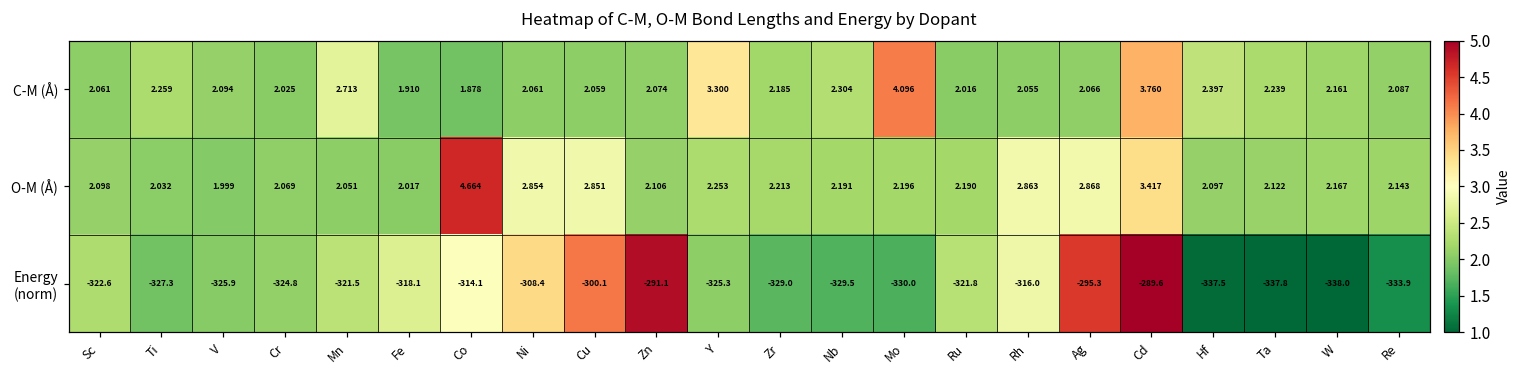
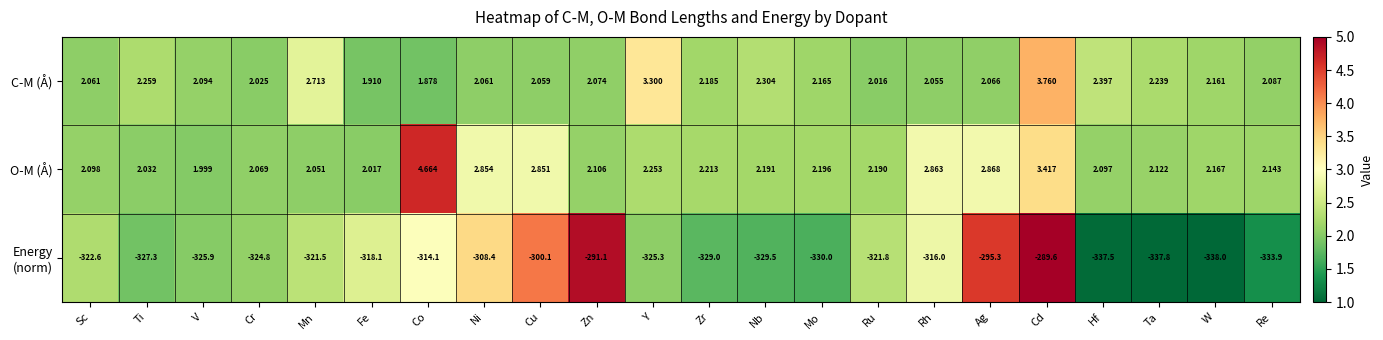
C-M (Å), Mo: 4.096 -> 2.165
